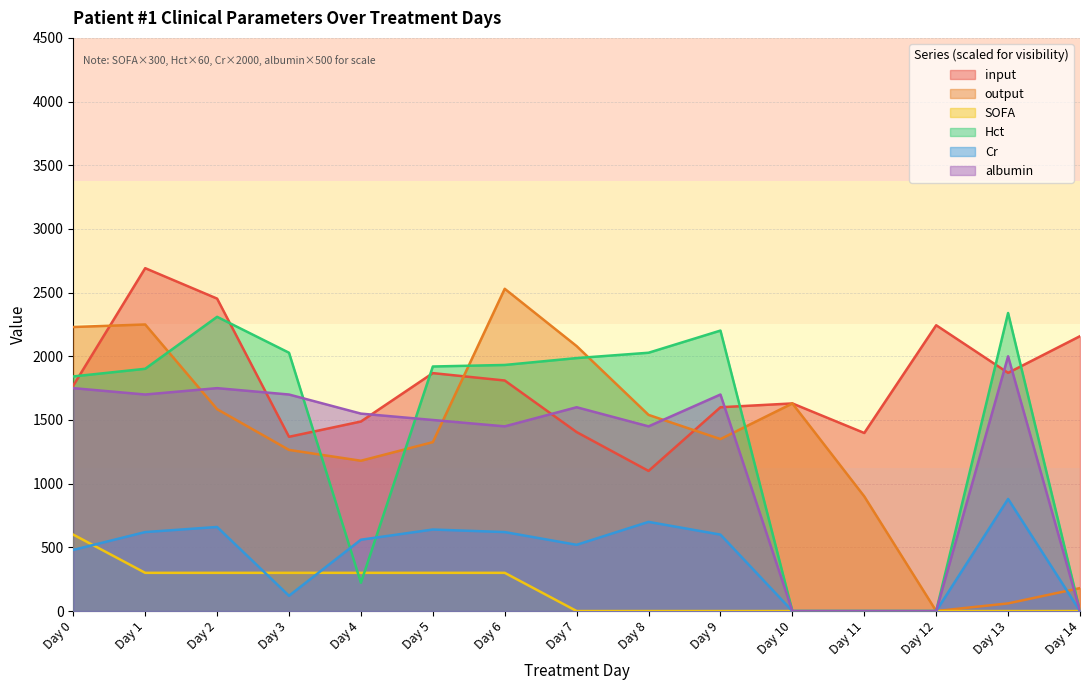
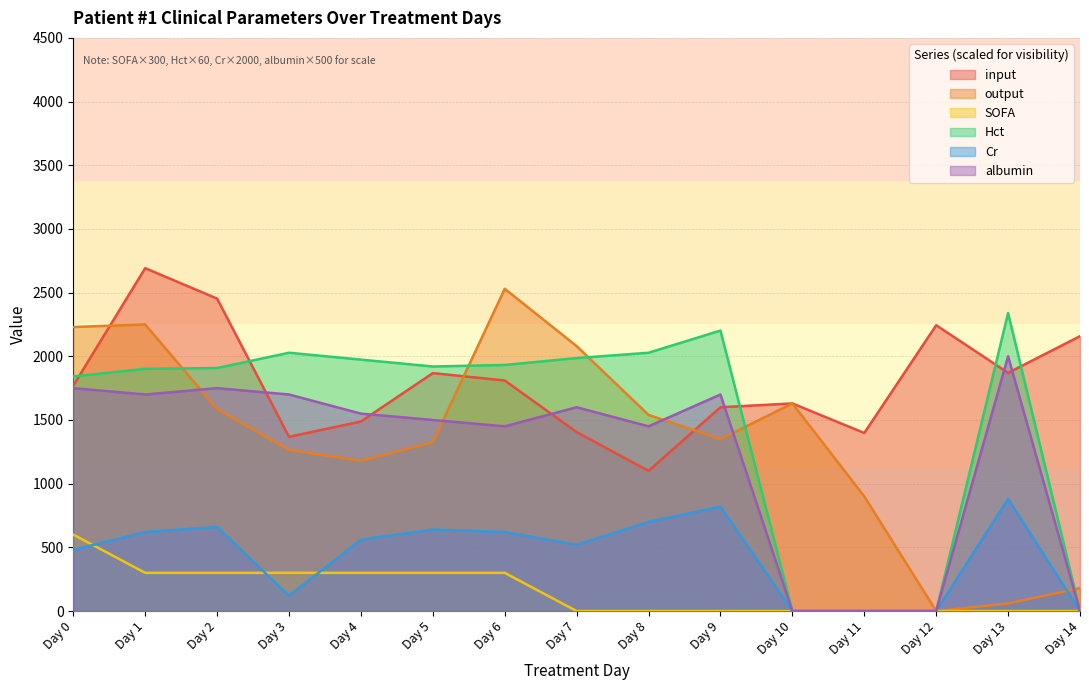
Hct, Day 2: 2310 -> 1910
Hct, Day 4: 220 -> 1970
Cr, Day 9: 600 -> 820
